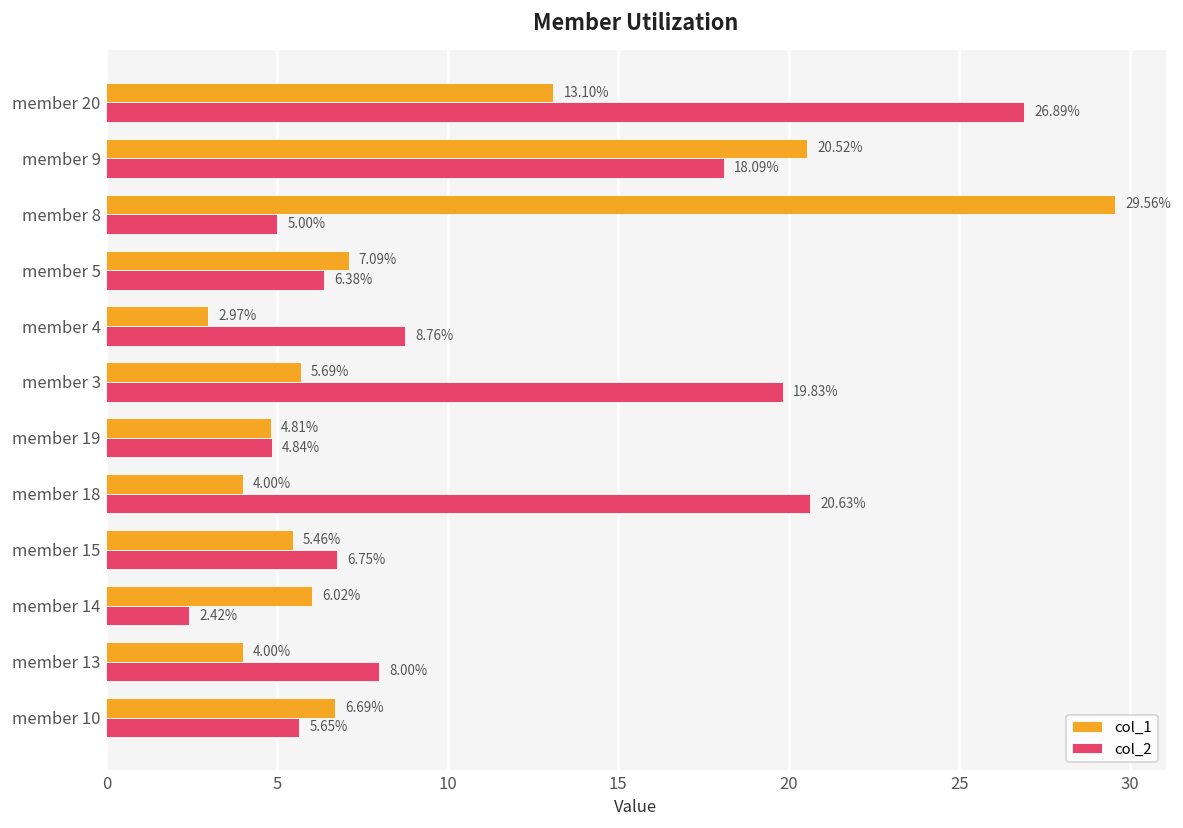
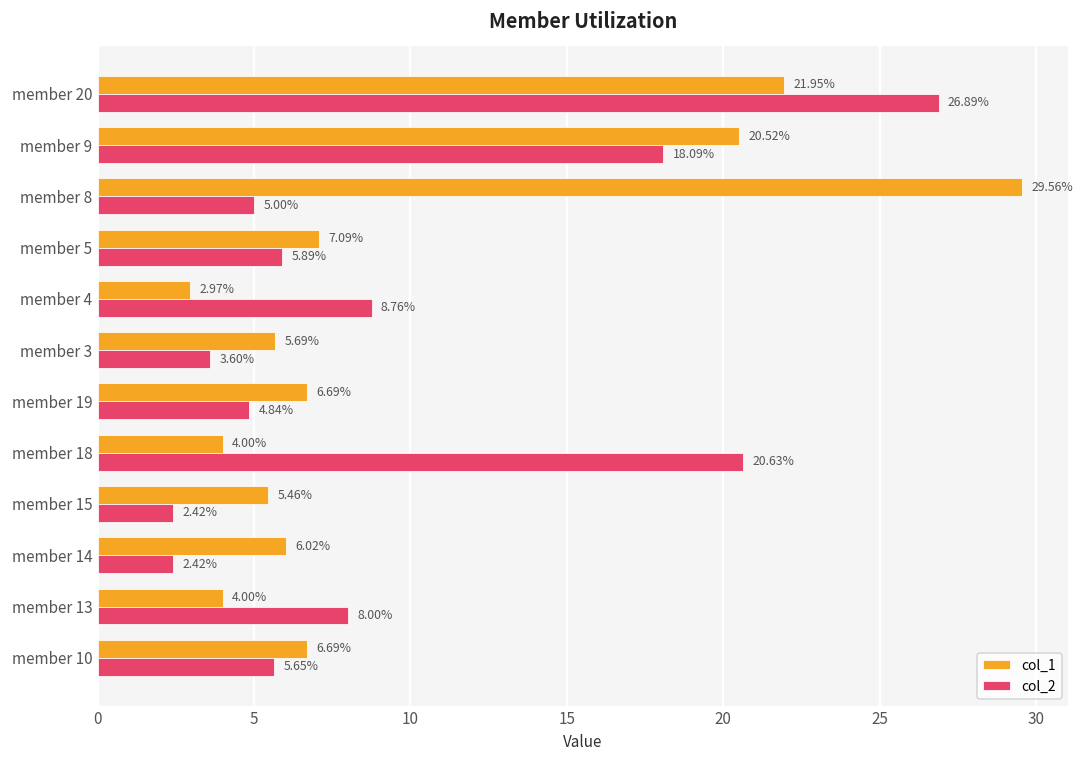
col_1, member 20: 13.10% -> 21.95%
col_2, member 5: 6.38% -> 5.89%
col_2, member 3: 19.83% -> 3.60%
col_1, member 19: 4.81% -> 6.69%
col_2, member 15: 6.75% -> 2.42%
